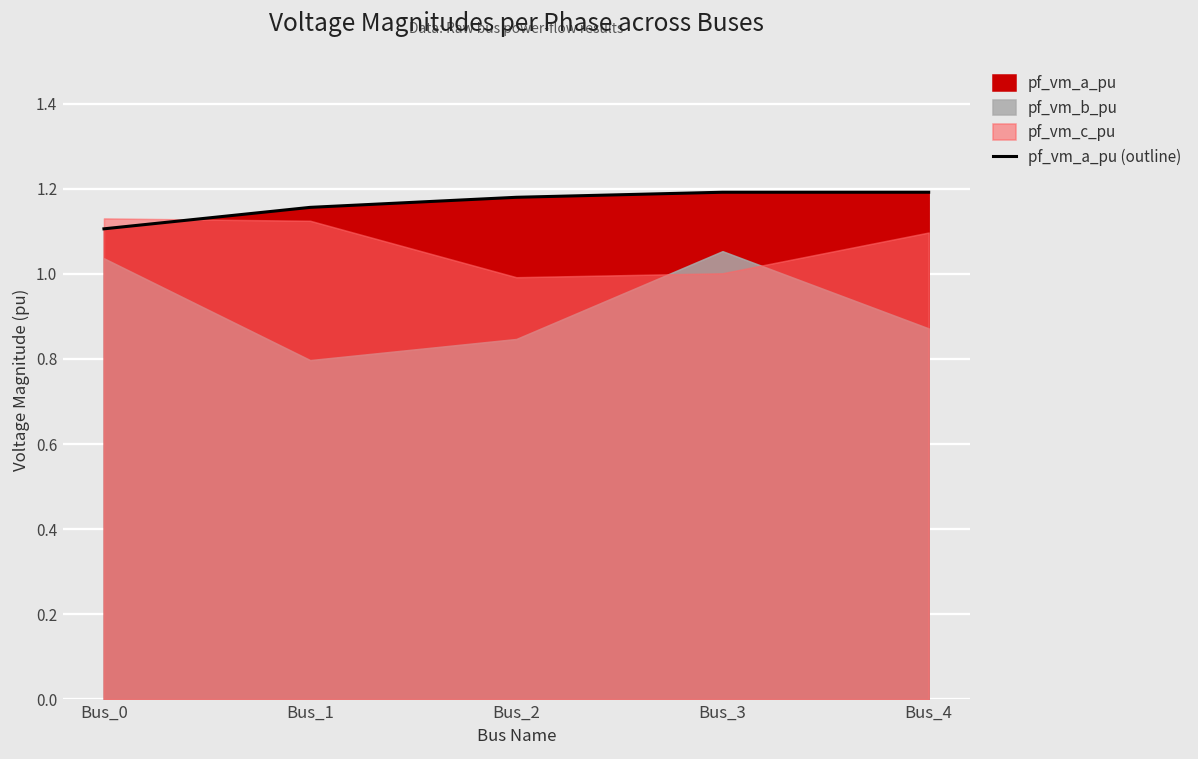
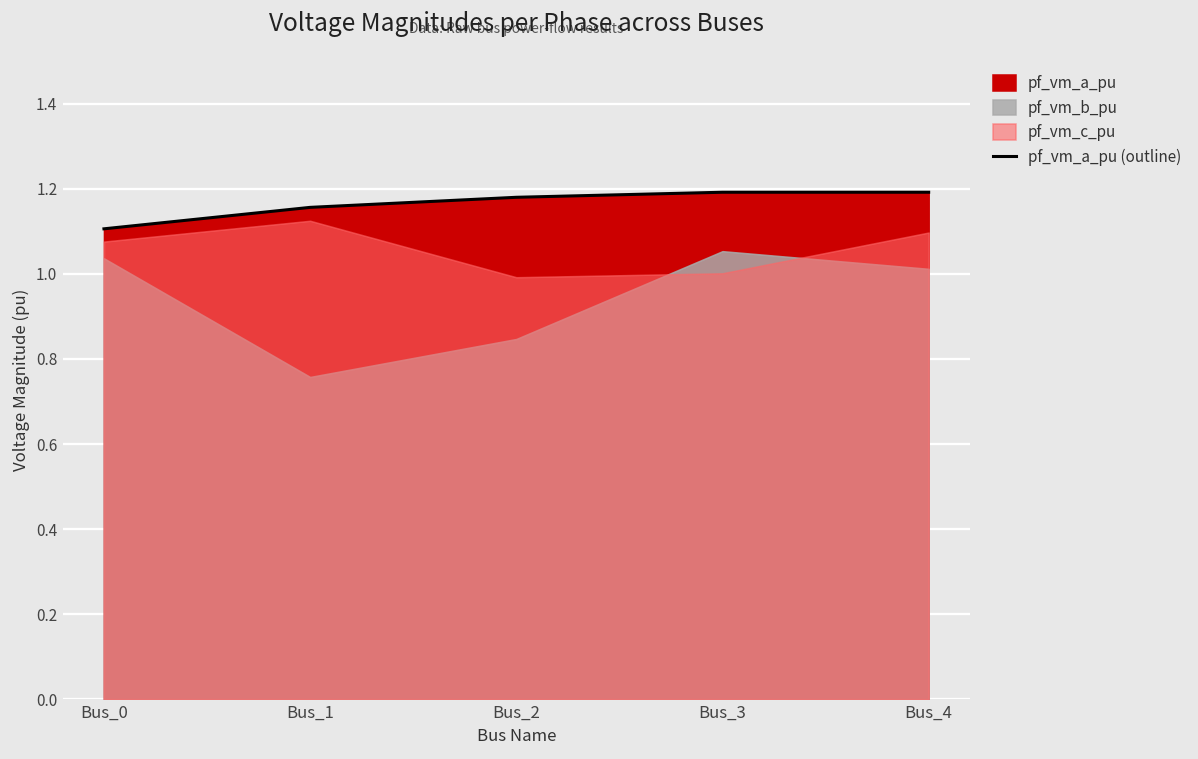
pf_vm_c_pu, Bus_0: 1.13 -> 1.08
pf_vm_b_pu, Bus_1: 0.80 -> 0.76
pf_vm_b_pu, Bus_4: 0.87 -> 1.01
